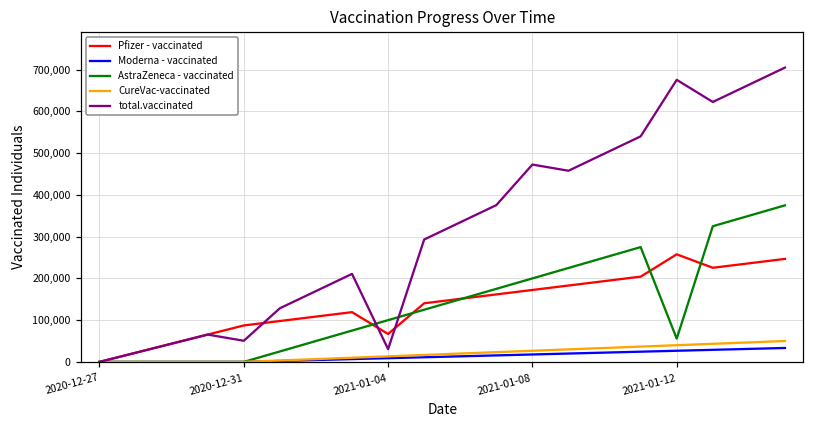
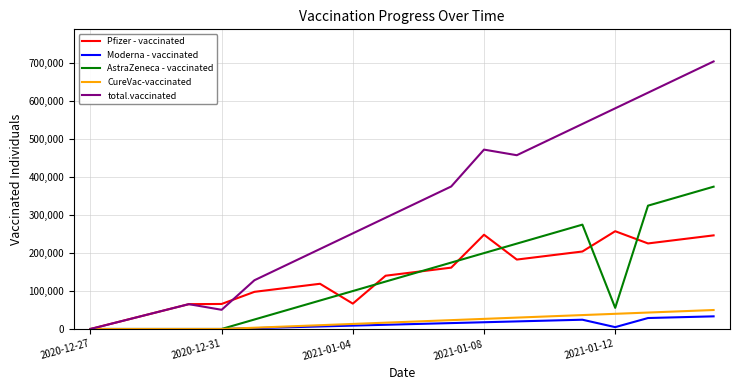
Pfizer - vaccinated, 2020-12-31: 90,000 -> 70,000
total.vaccinated, 2021-01-04: 30,000 -> 250,000
Pfizer - vaccinated, 2021-01-08: 170,000 -> 250,000
Moderna - vaccinated, 2021-01-12: 30,000 -> 0
total.vaccinated, 2021-01-12: 680,000 -> 580,000
